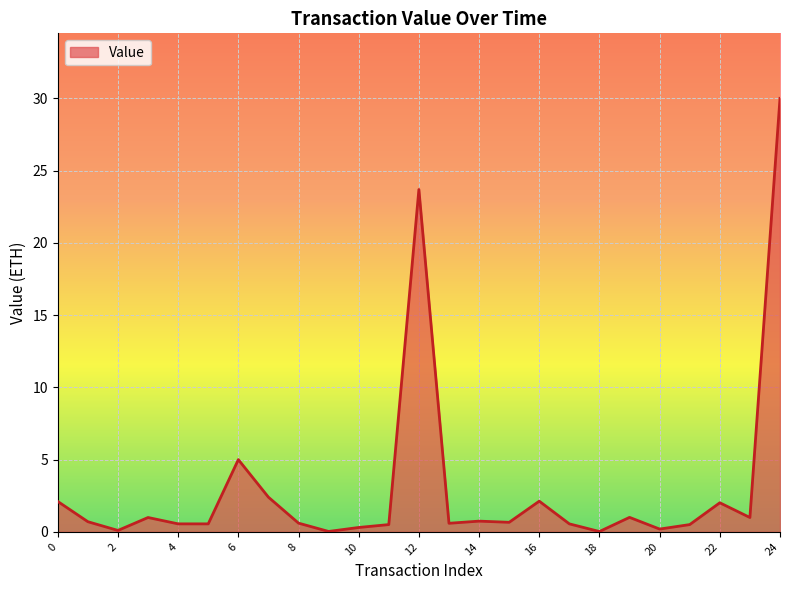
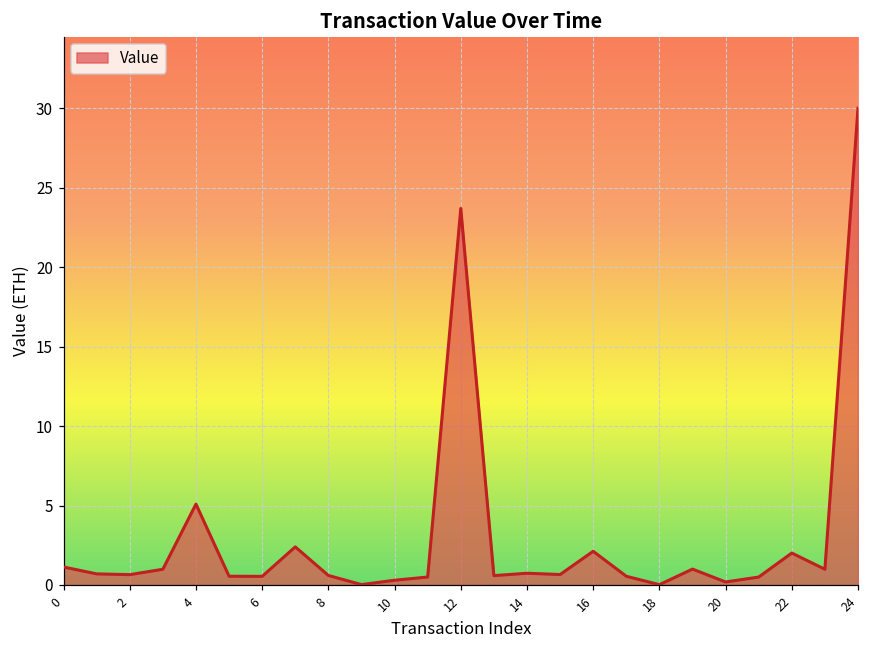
0: 2.1 -> 1.1
2: 0.1 -> 0.7
4: 0.6 -> 5.1
6: 5.0 -> 0.5
